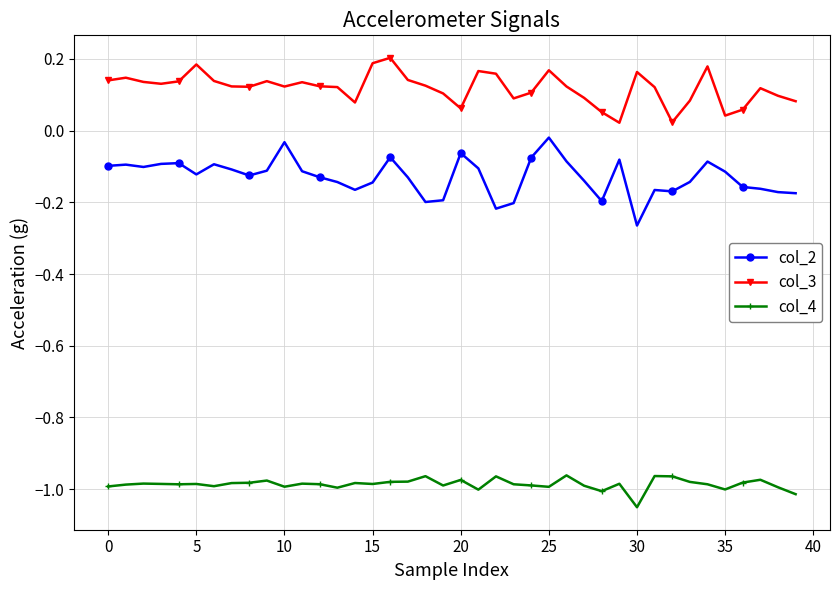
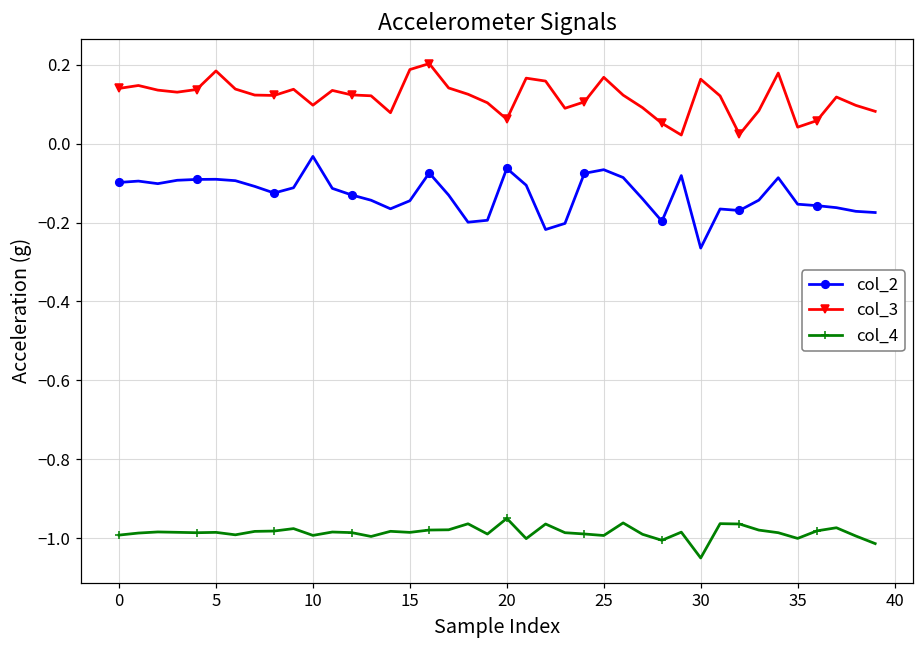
col_2, 5: -0.12 -> -0.09
col_3, 10: 0.12 -> 0.10
col_4, 20: -0.97 -> -0.95
col_2, 25: -0.02 -> -0.07
col_2, 35: -0.11 -> -0.15
